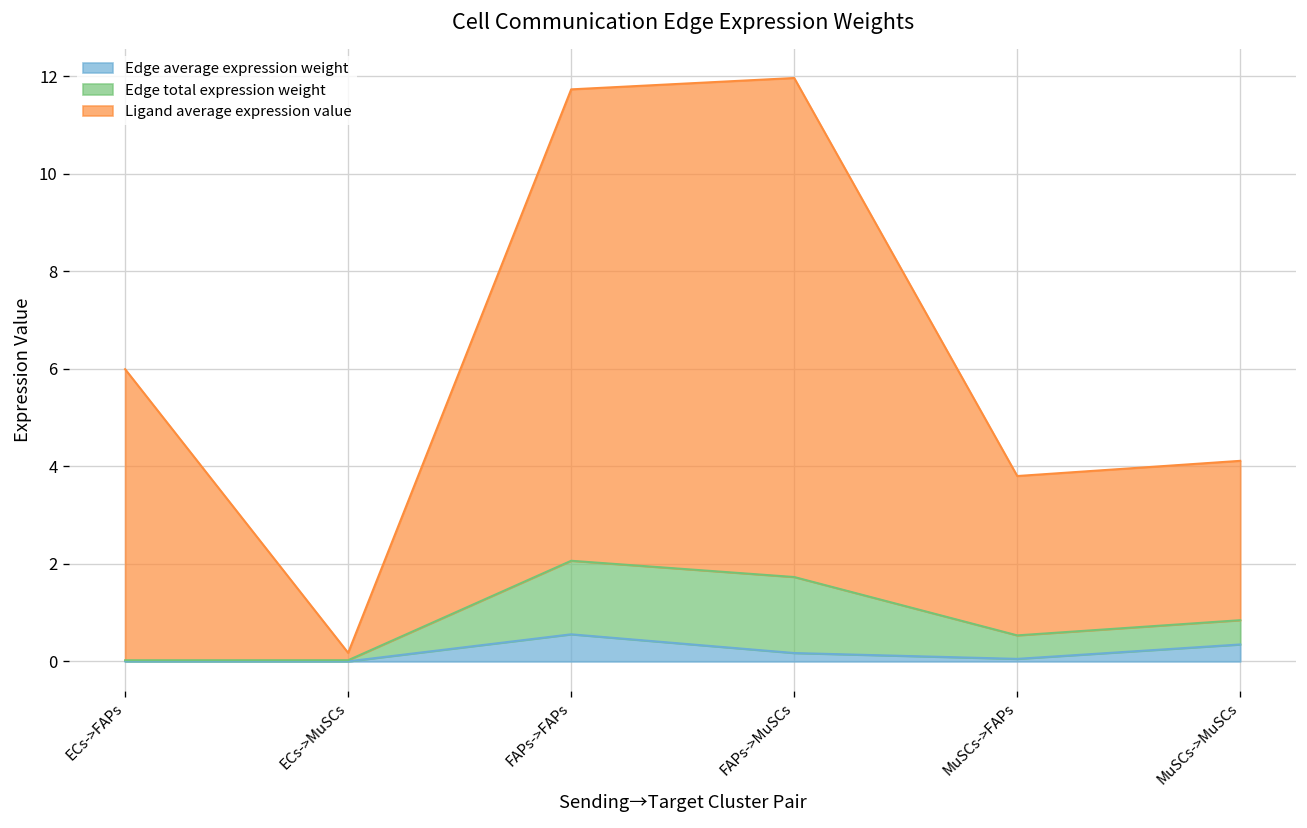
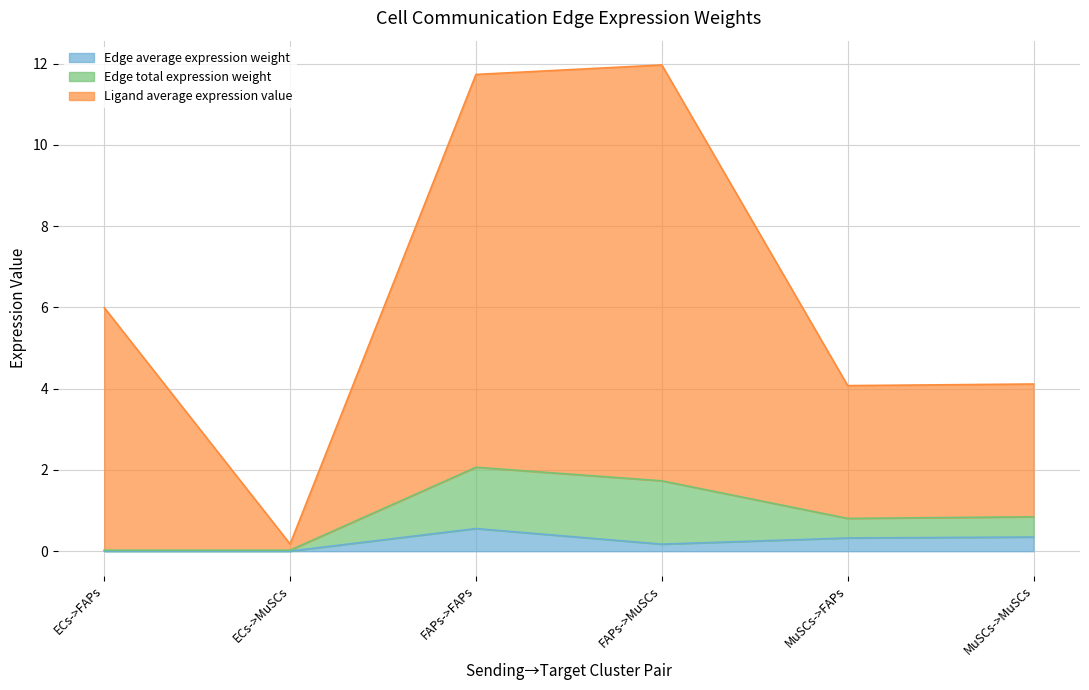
Edge average expression weight, MuSCs->FAPs: 0.1 -> 0.3
